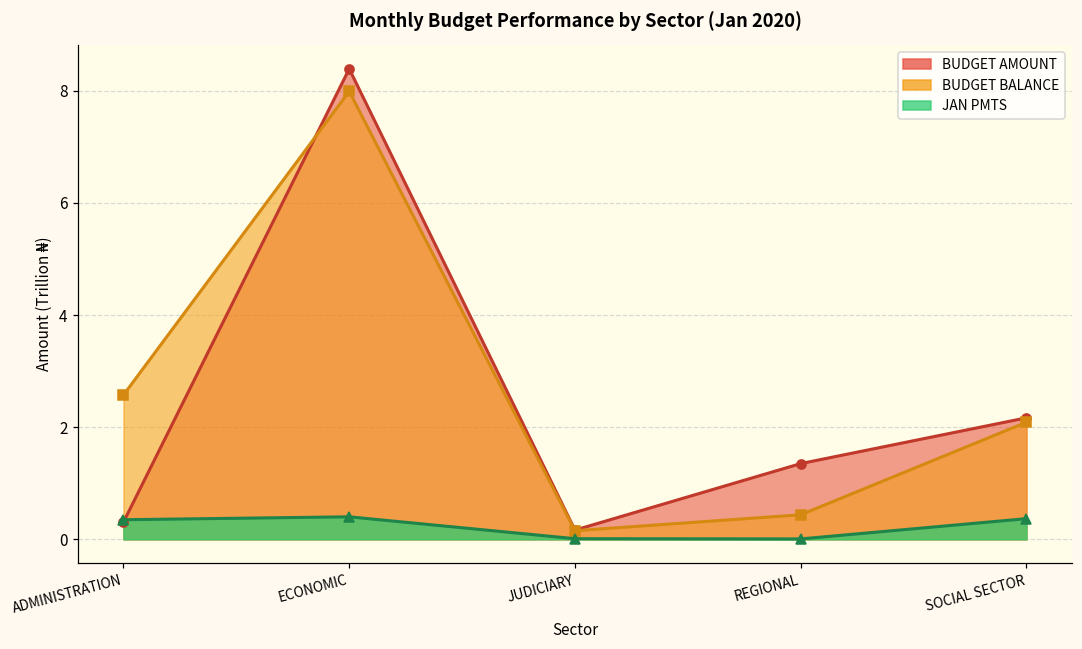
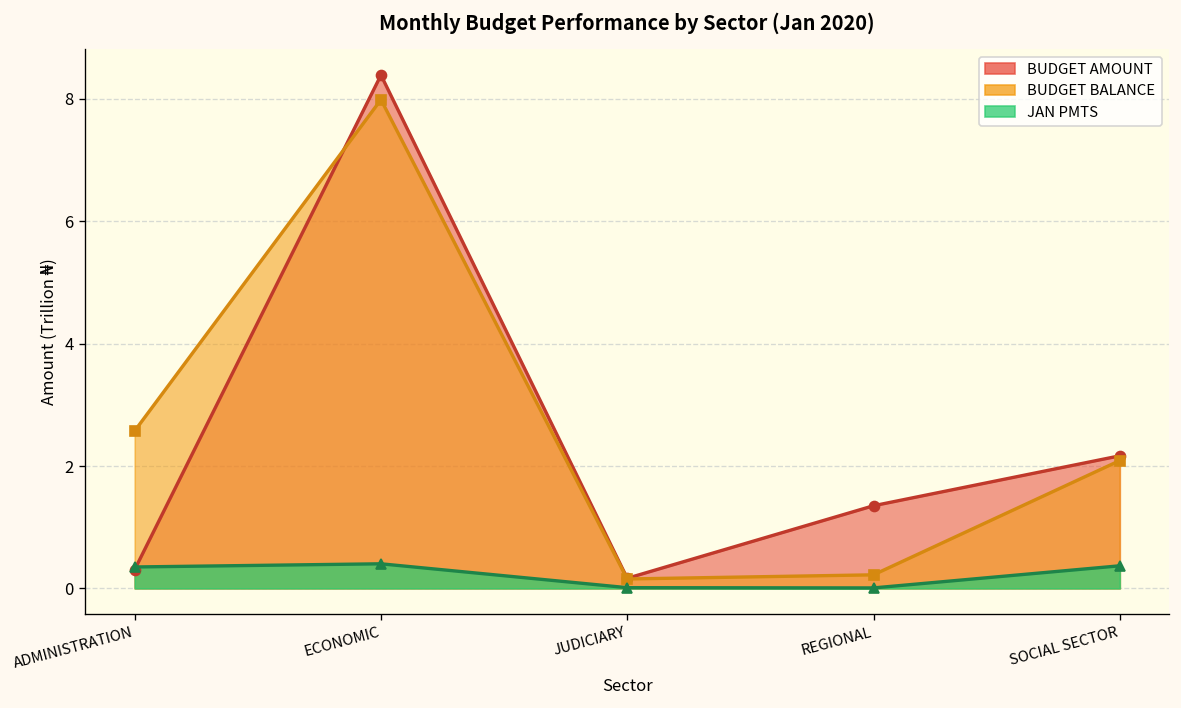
BUDGET BALANCE, REGIONAL: 0.4 -> 0.2
